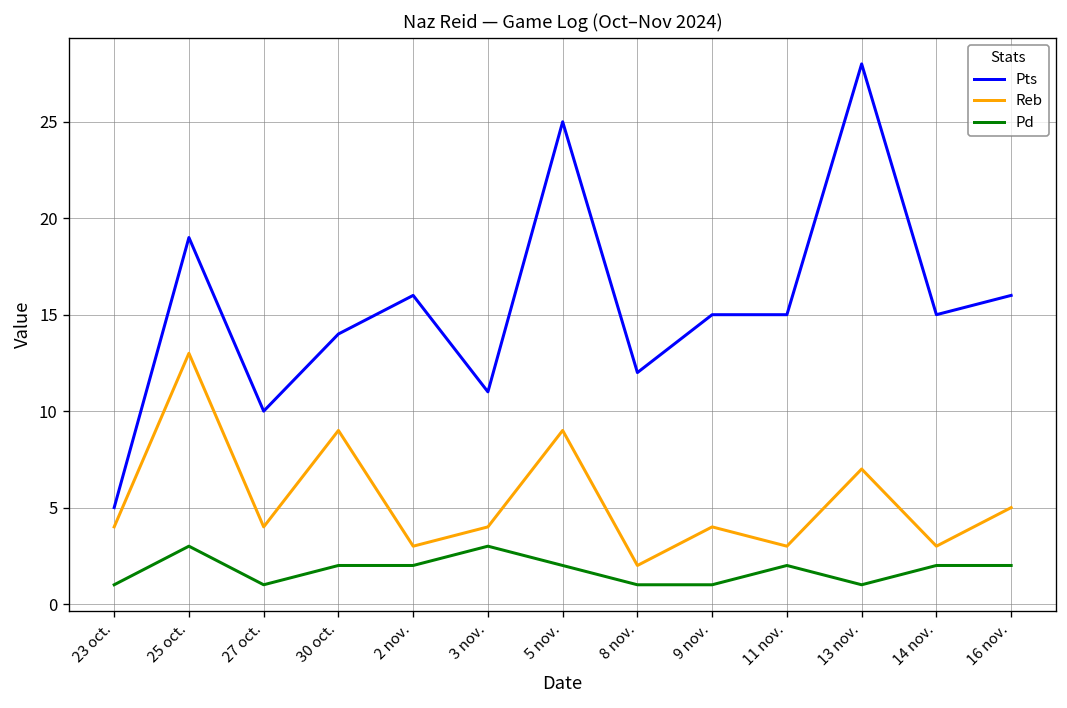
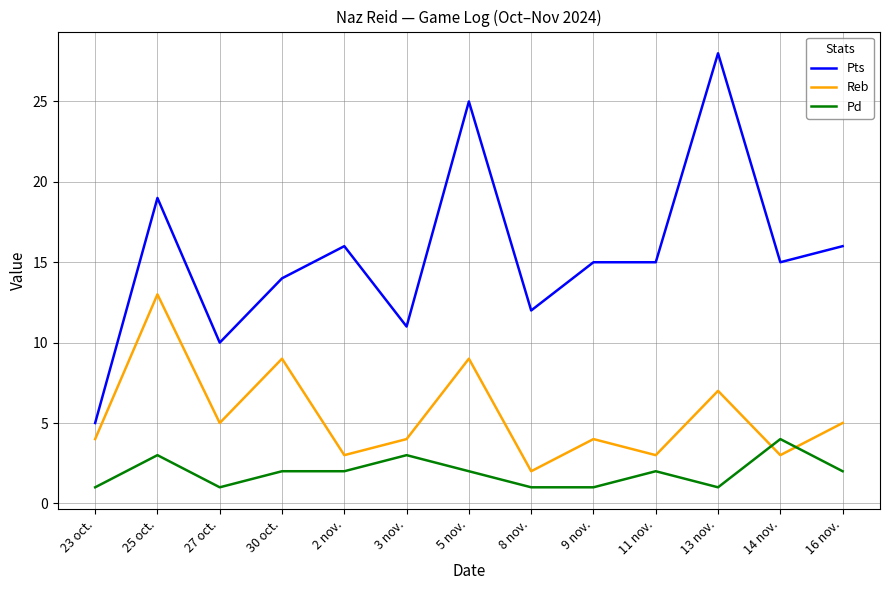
Reb, 27 oct.: 4 -> 5
Pd, 14 nov.: 2 -> 4
